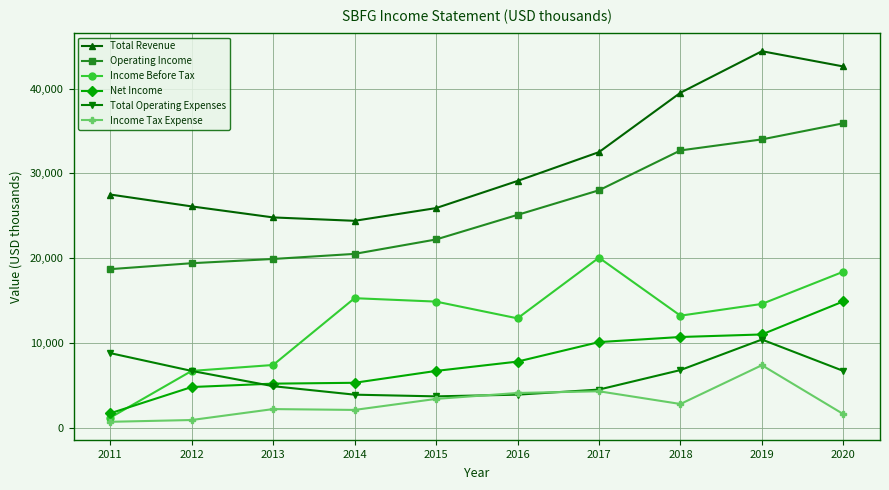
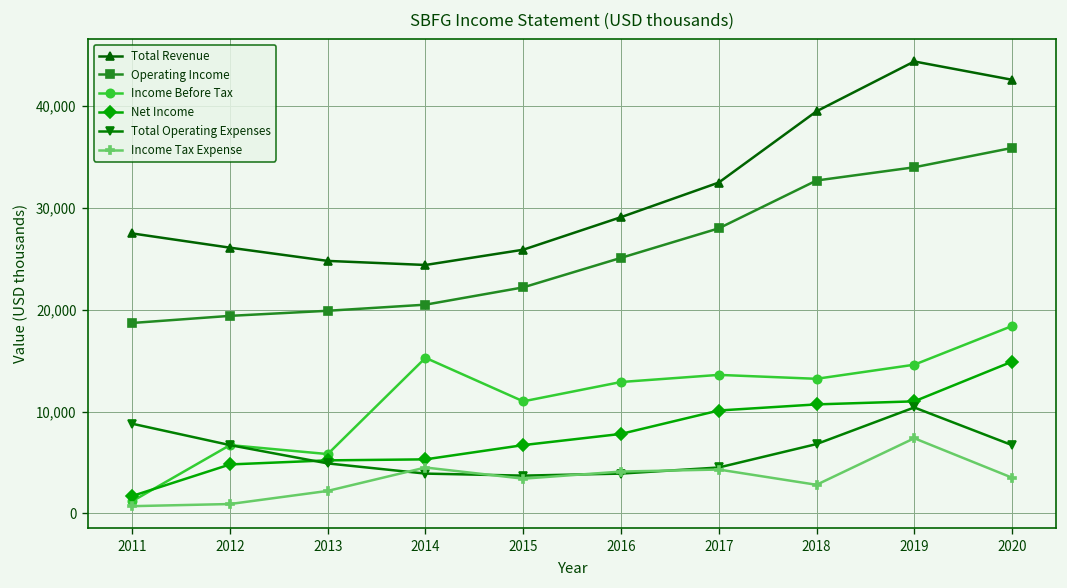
Income Before Tax, 2013: 7,000 -> 6,000
Income Tax Expense, 2014: 2,000 -> 4,000
Income Before Tax, 2015: 15,000 -> 11,000
Income Before Tax, 2017: 20,000 -> 14,000
Income Tax Expense, 2020: 2,000 -> 4,000
